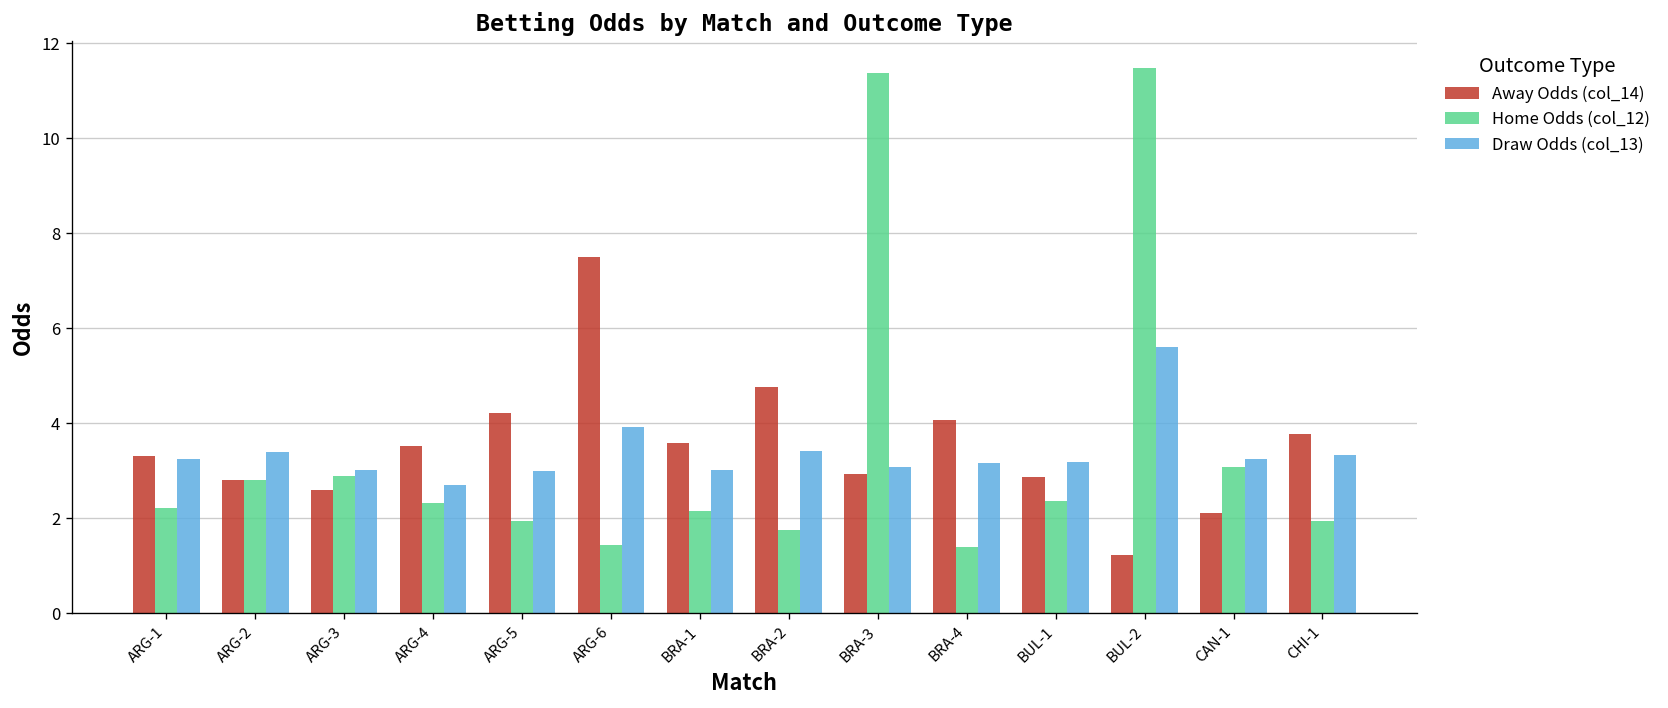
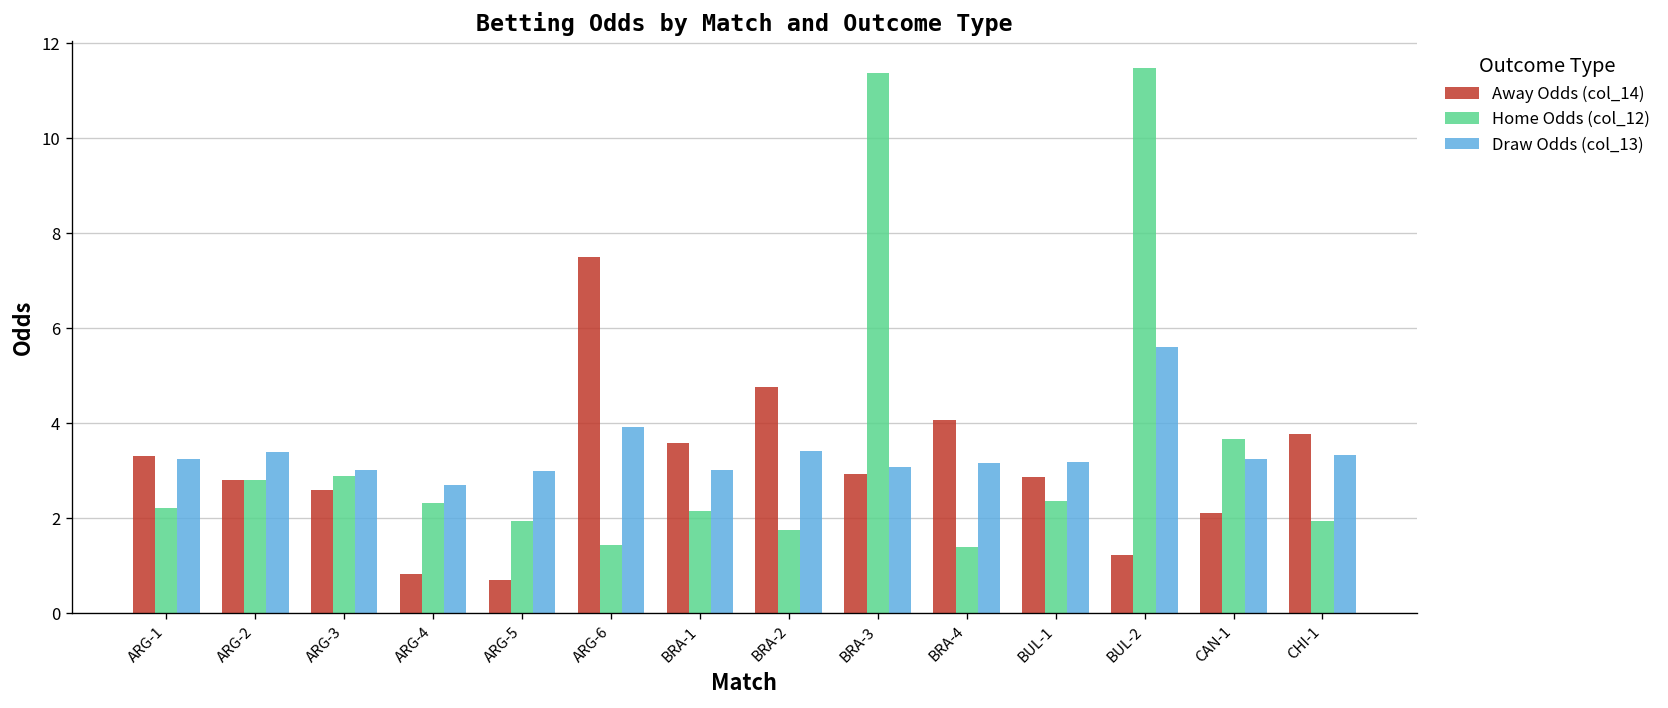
Away Odds (col_14), ARG-4: 3.5 -> 0.8
Away Odds (col_14), ARG-5: 4.2 -> 0.7
Home Odds (col_12), CAN-1: 3.1 -> 3.7
